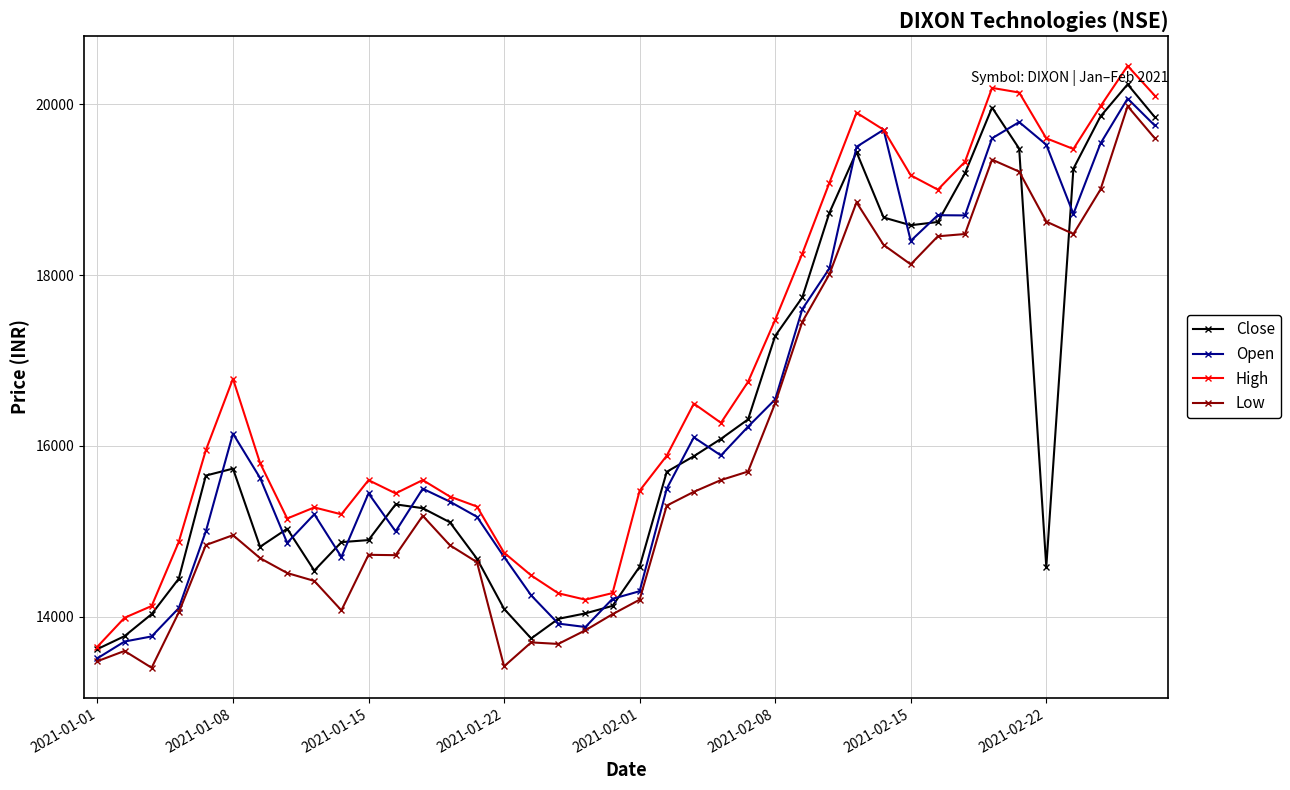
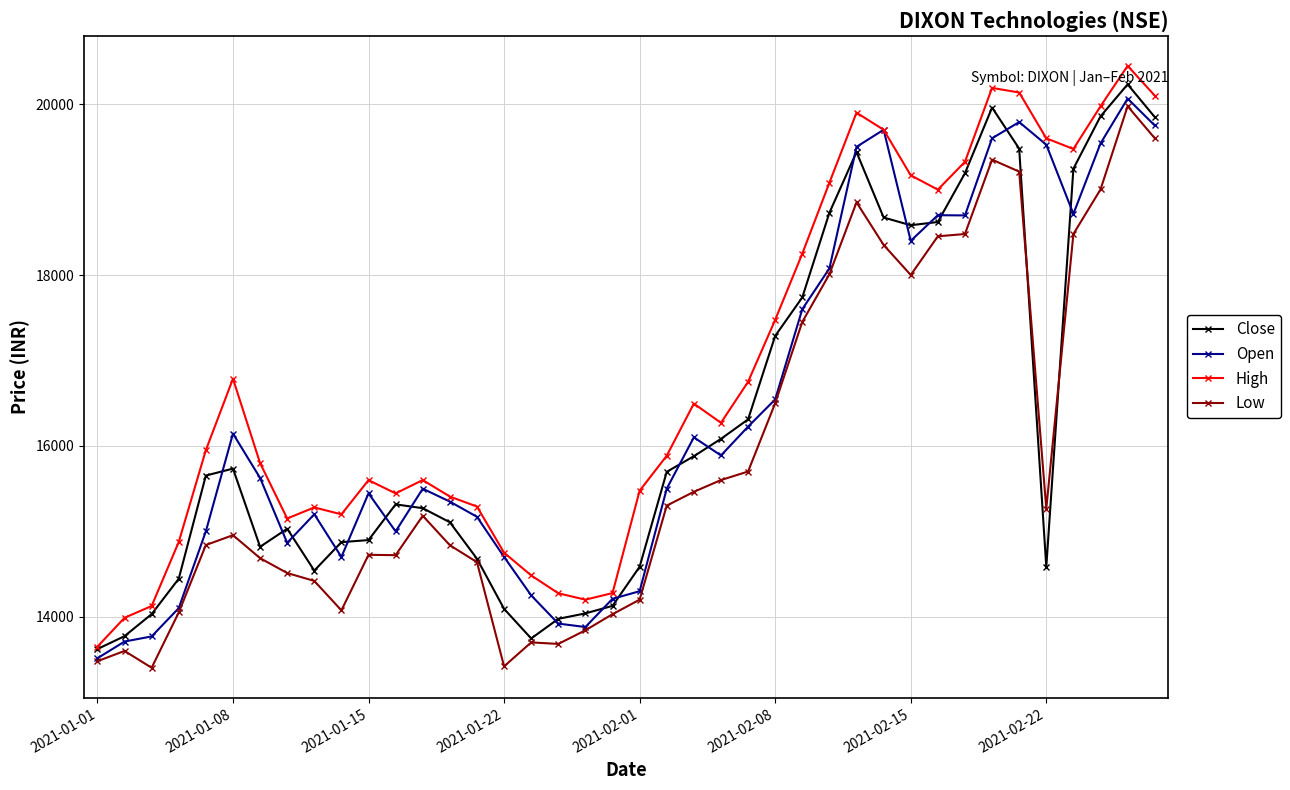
Low, 2021-02-15: 18100 -> 18000
Low, 2021-02-22: 18600 -> 15300
